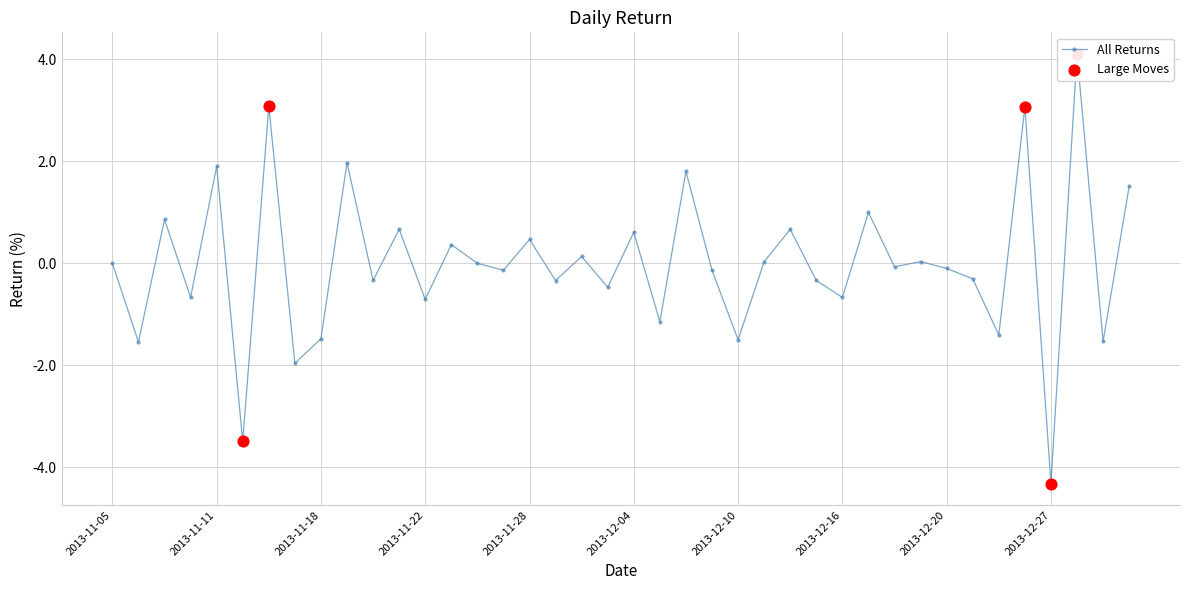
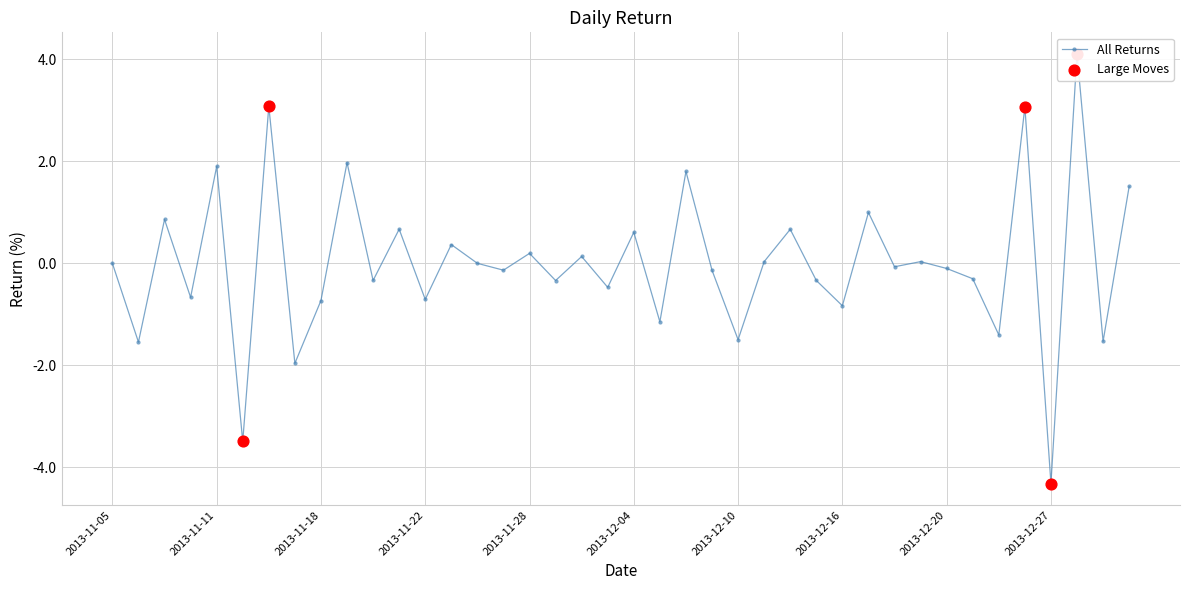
All Returns, 2013-11-18: -1.5 -> -0.7
All Returns, 2013-11-28: 0.5 -> 0.2
All Returns, 2013-12-16: -0.7 -> -0.8
